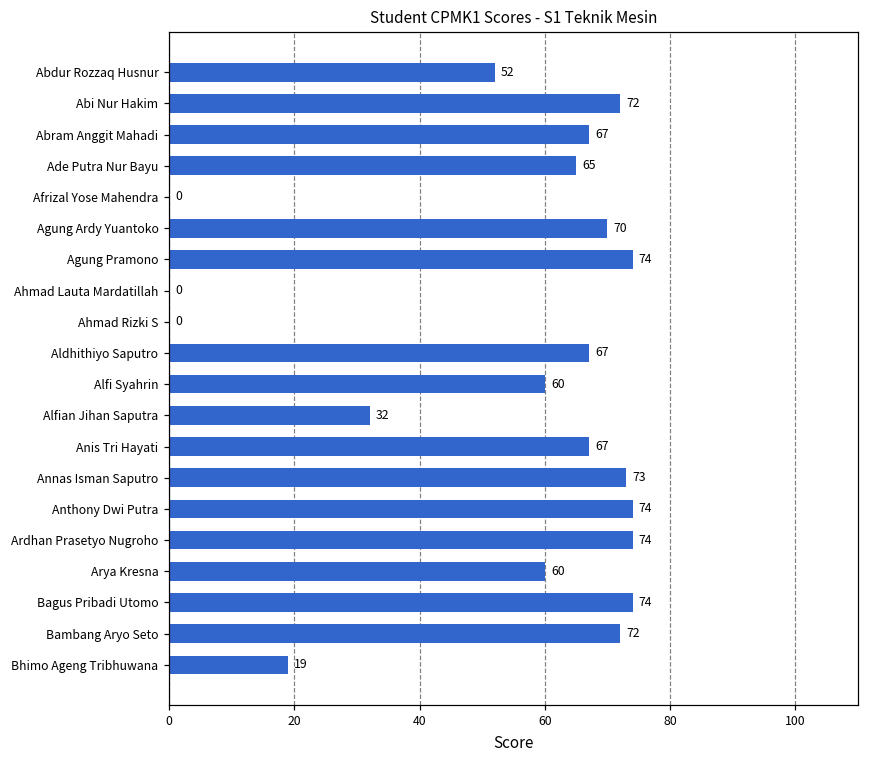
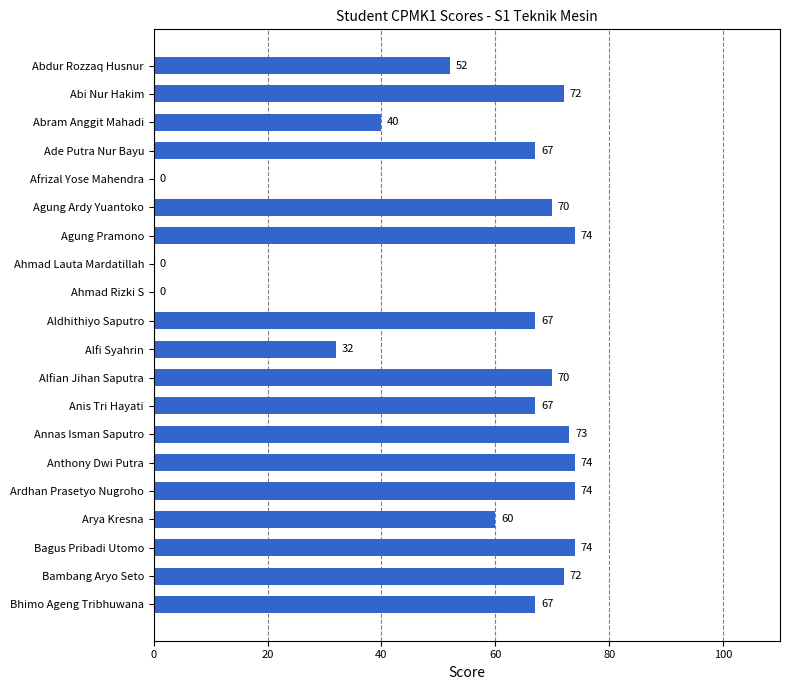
Abram Anggit Mahadi: 67 -> 40
Ade Putra Nur Bayu: 65 -> 67
Alfi Syahrin: 60 -> 32
Alfian Jihan Saputra: 32 -> 70
Bhimo Ageng Tribhuwana: 19 -> 67
